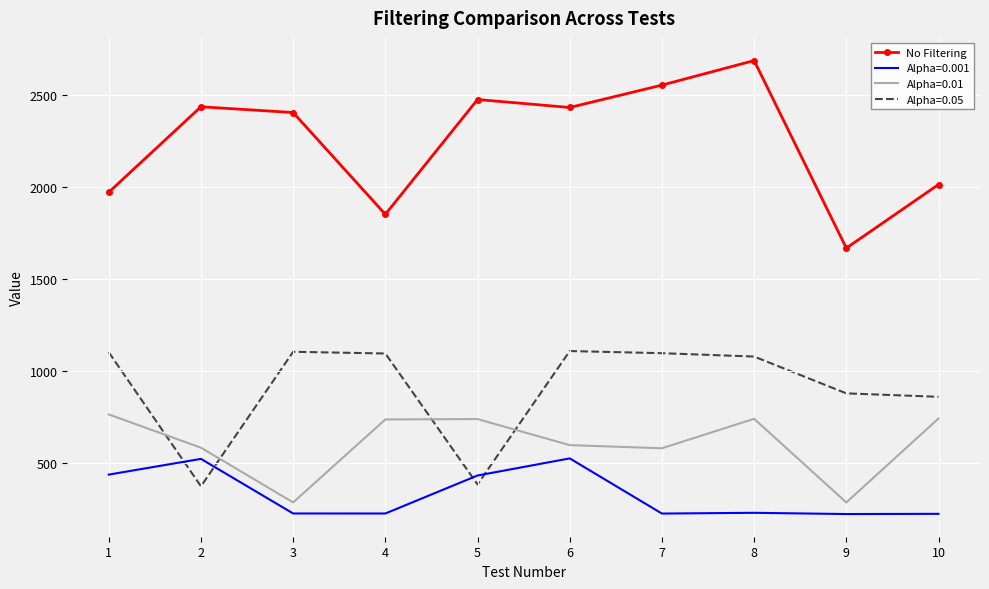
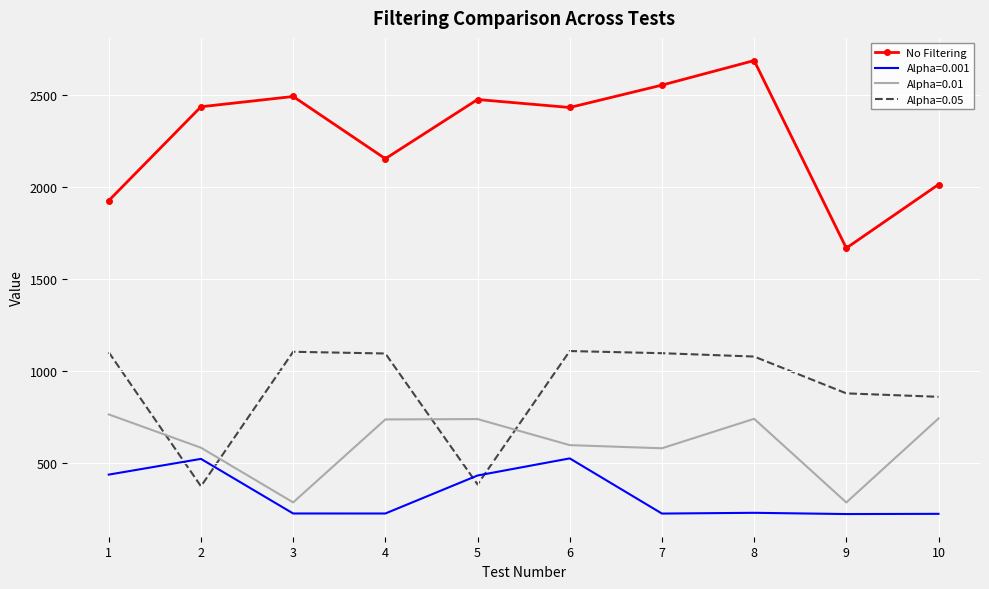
No Filtering, 1: 1970 -> 1930
No Filtering, 3: 2410 -> 2490
No Filtering, 4: 1850 -> 2150
